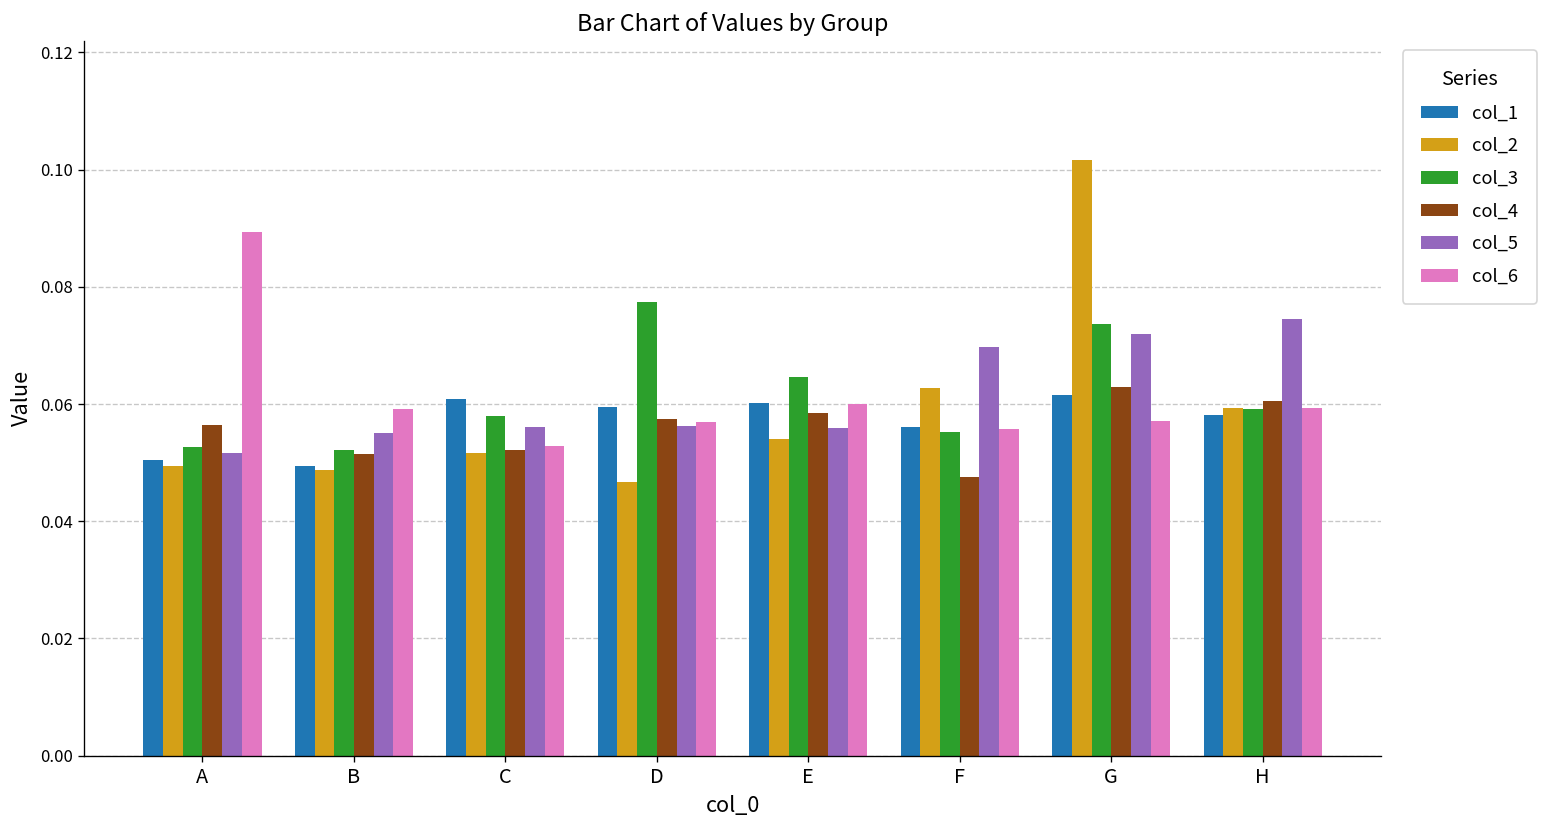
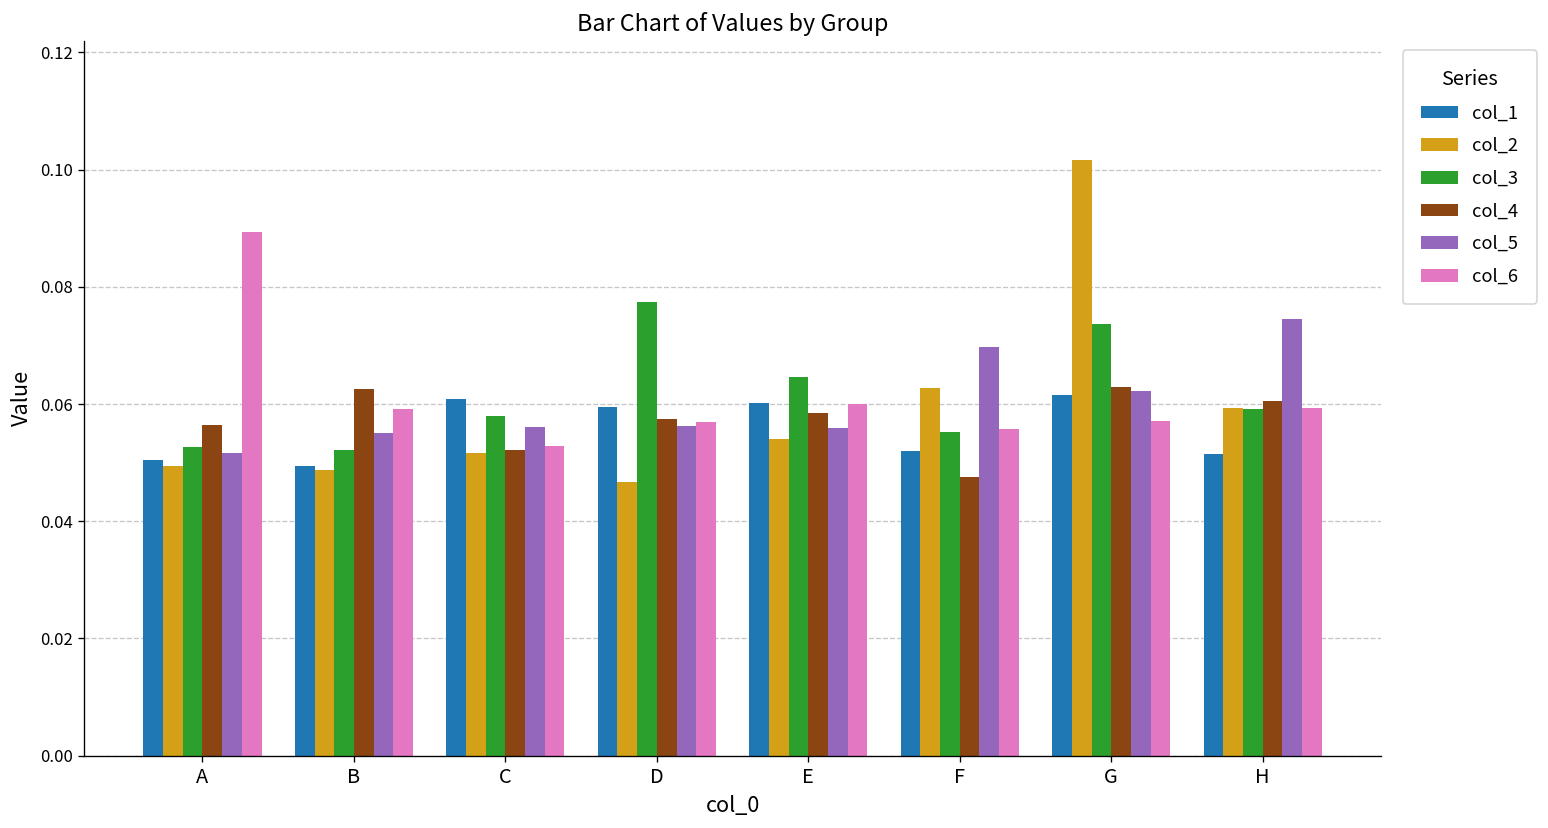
col_4, B: 0.052 -> 0.063
col_1, F: 0.056 -> 0.052
col_5, G: 0.072 -> 0.062
col_1, H: 0.058 -> 0.051
